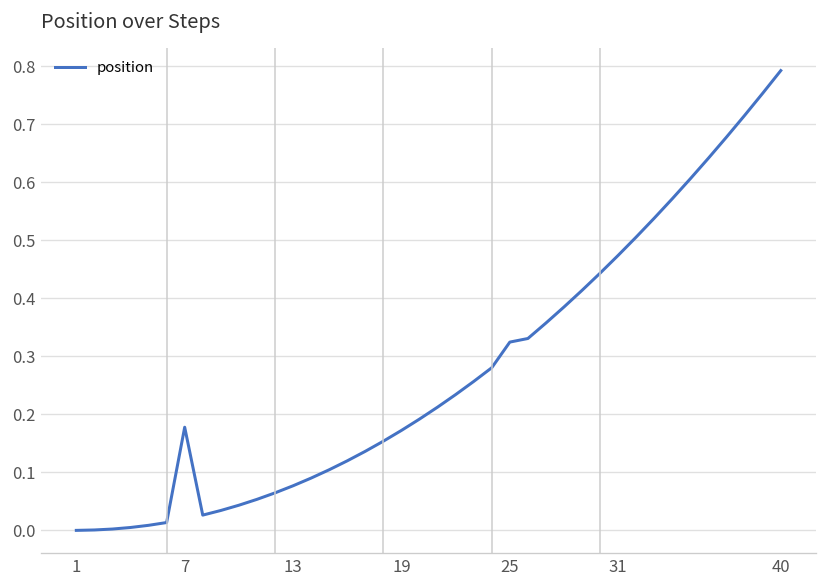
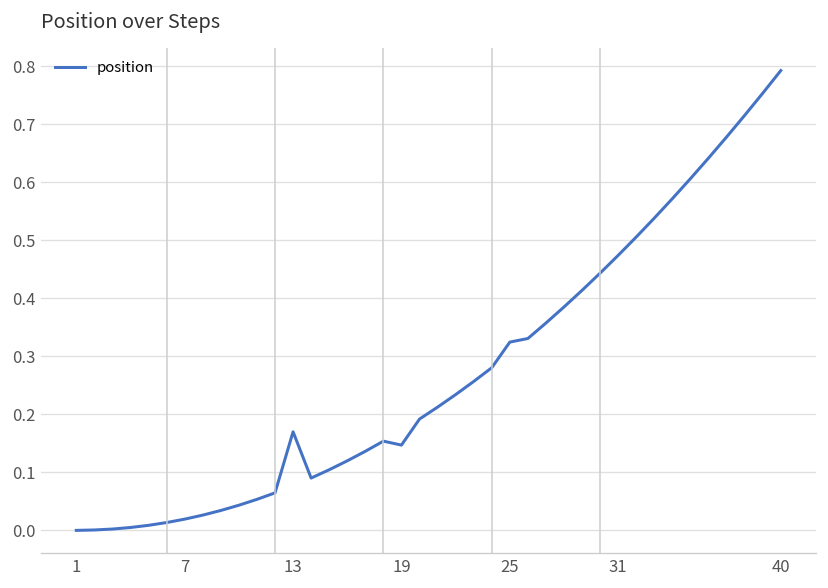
7: 0.18 -> 0.02
13: 0.08 -> 0.17
19: 0.17 -> 0.15
